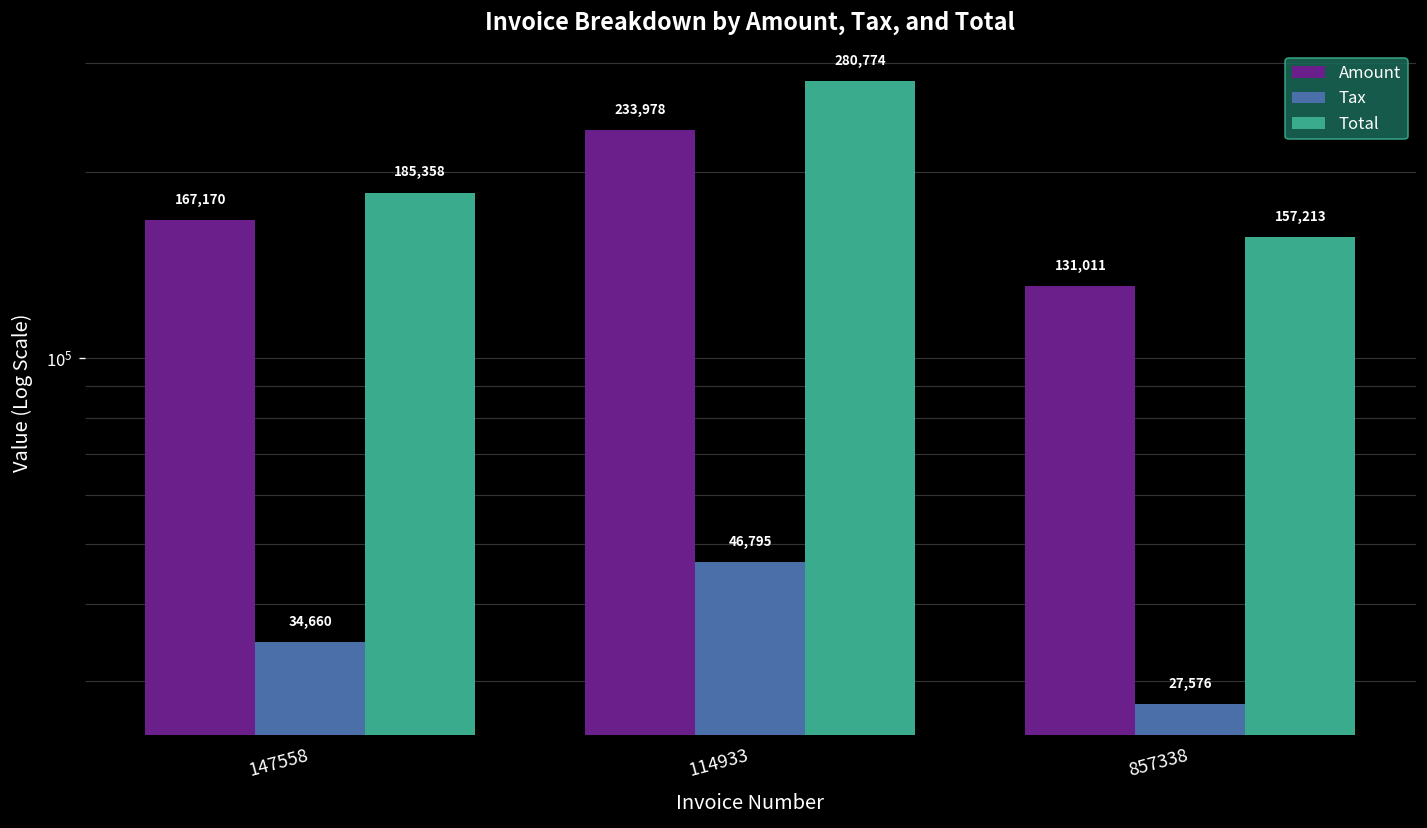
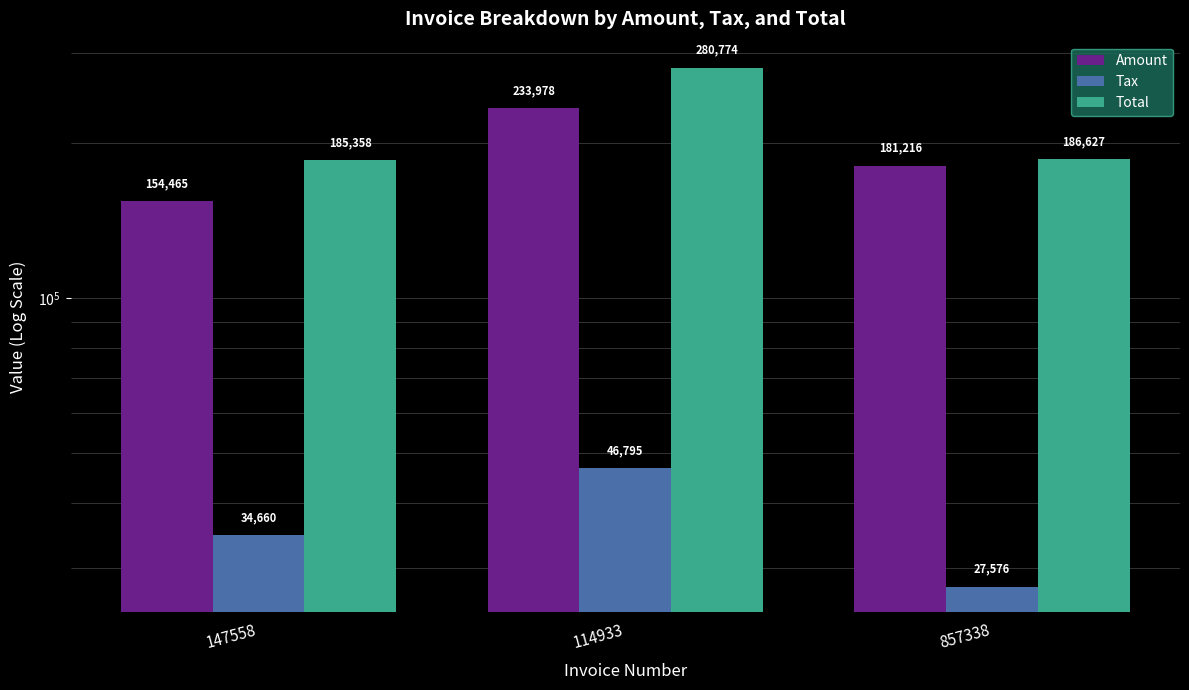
Amount, 147558: 167,170 -> 154,465
Amount, 857338: 131,011 -> 181,216
Total, 857338: 157,213 -> 186,627
